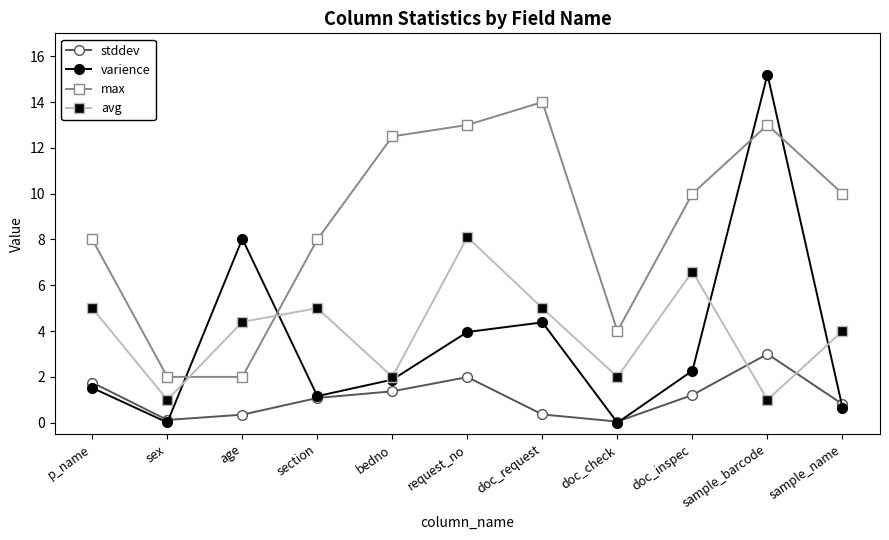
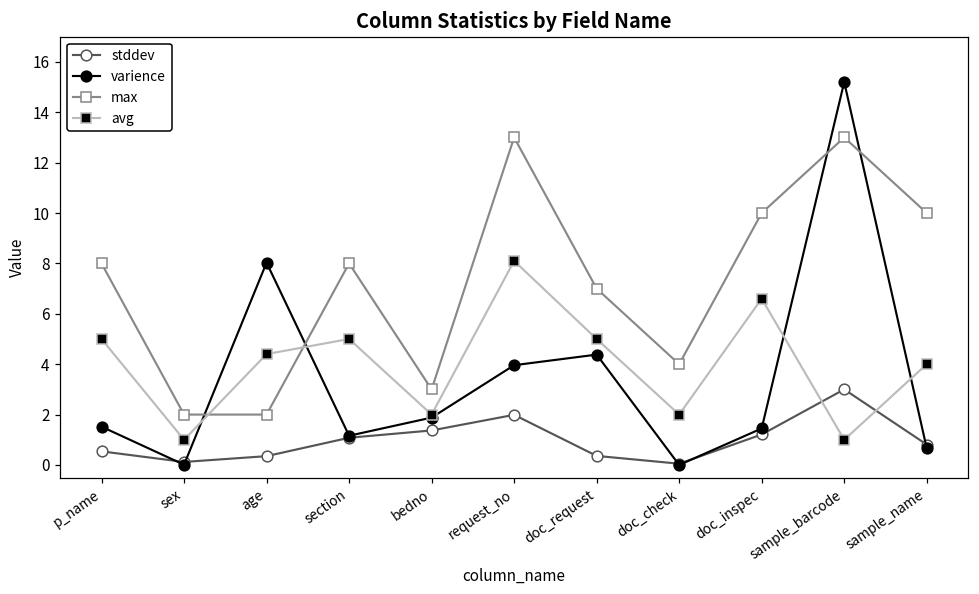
stddev, p_name: 1.8 -> 0.5
max, bedno: 12.5 -> 3.0
max, doc_request: 14 -> 7
varience, doc_inspec: 2.3 -> 1.5
